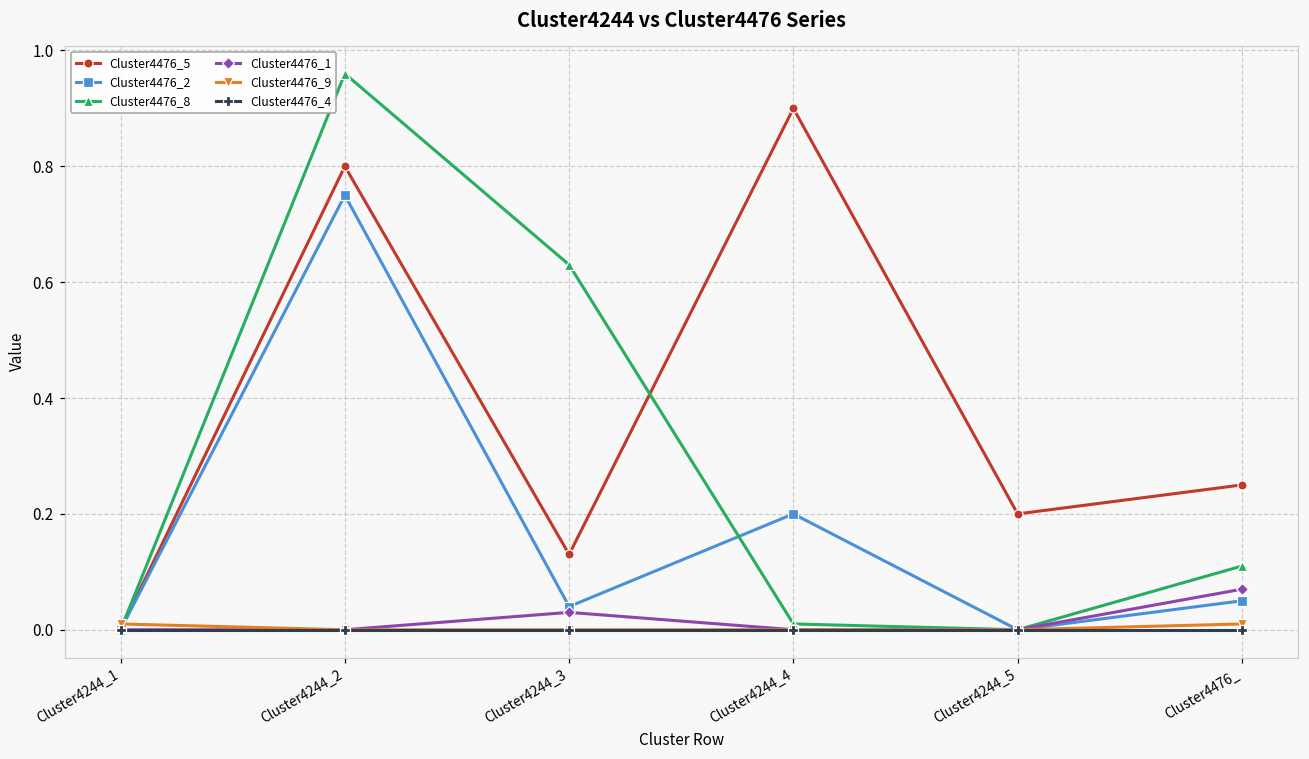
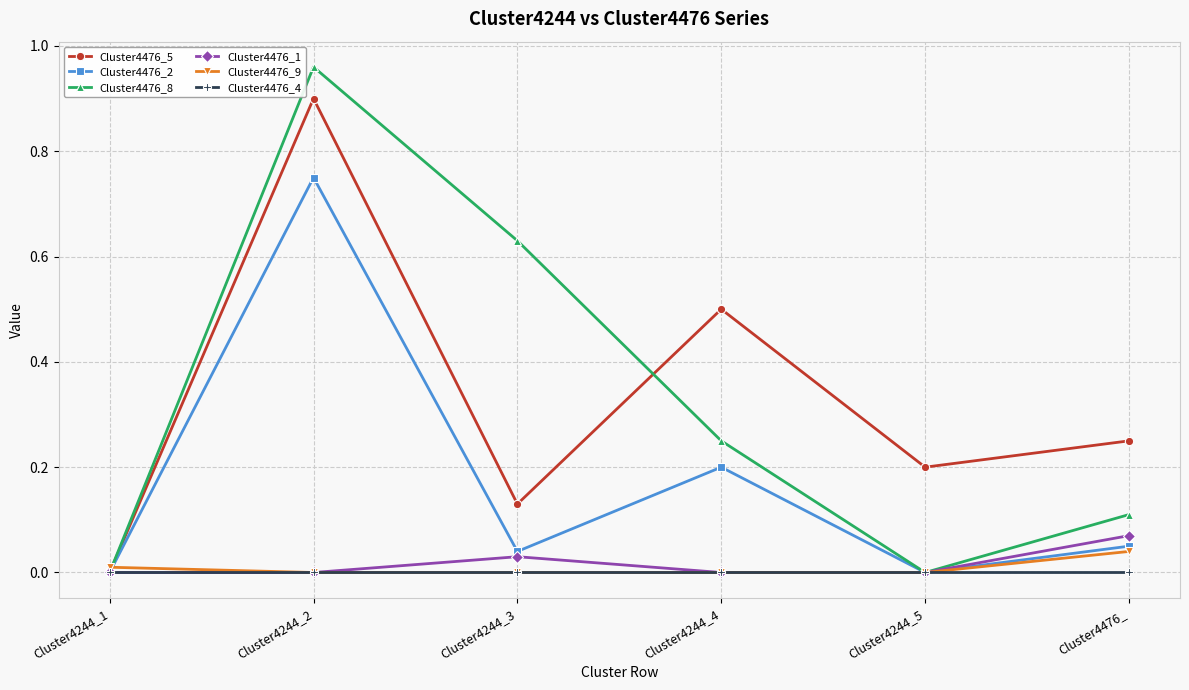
Cluster4476_5, Cluster4244_2: 0.8 -> 0.9
Cluster4476_5, Cluster4244_4: 0.9 -> 0.5
Cluster4476_8, Cluster4244_4: 0.01 -> 0.25
Cluster4476_9, Cluster4476_: 0.01 -> 0.04
